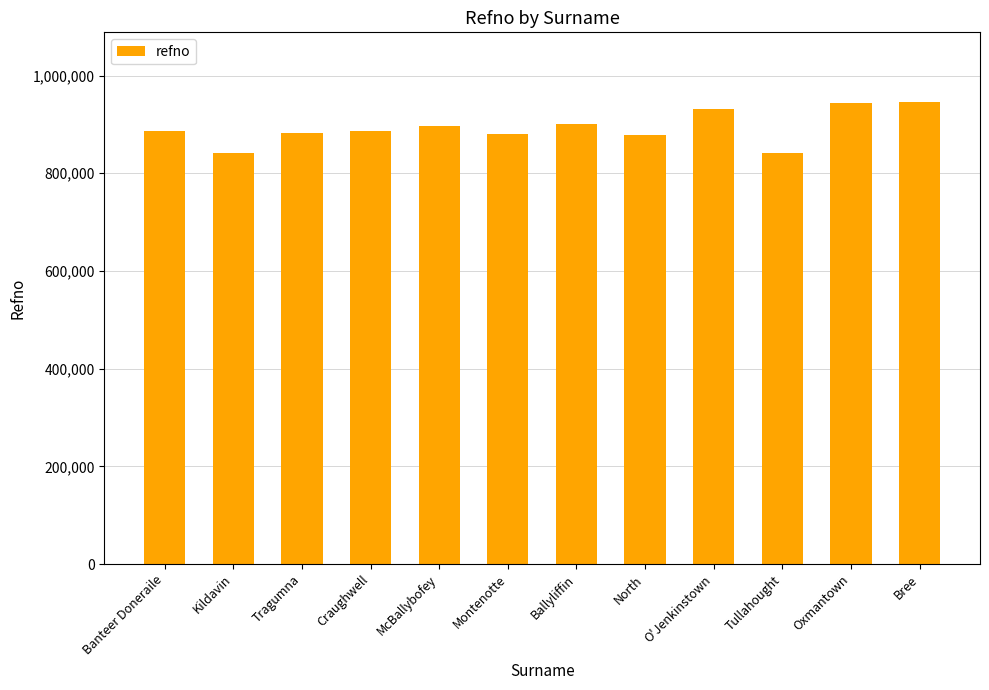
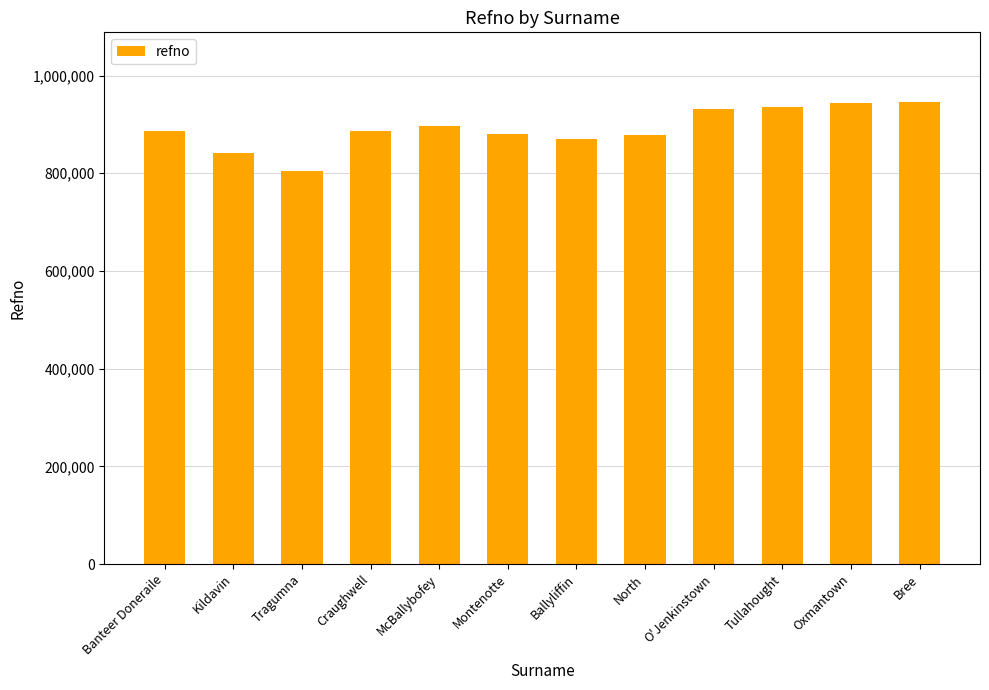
Tragumna: 880,000 -> 800,000
Ballyliffin: 900,000 -> 870,000
Tullahought: 840,000 -> 940,000
